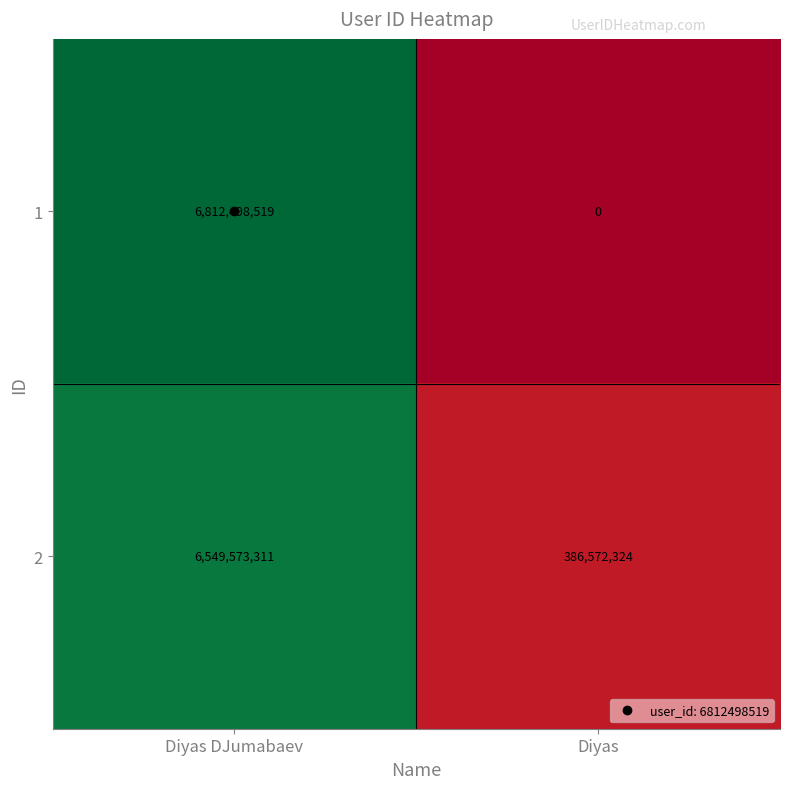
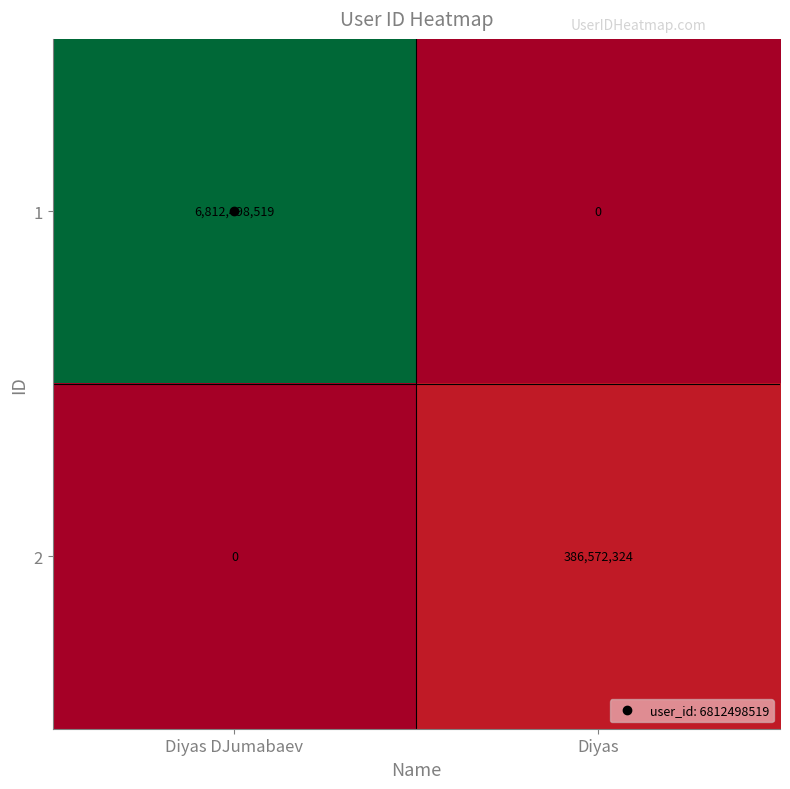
2, Diyas DJumabaev: 6,549,573,311 -> 0
